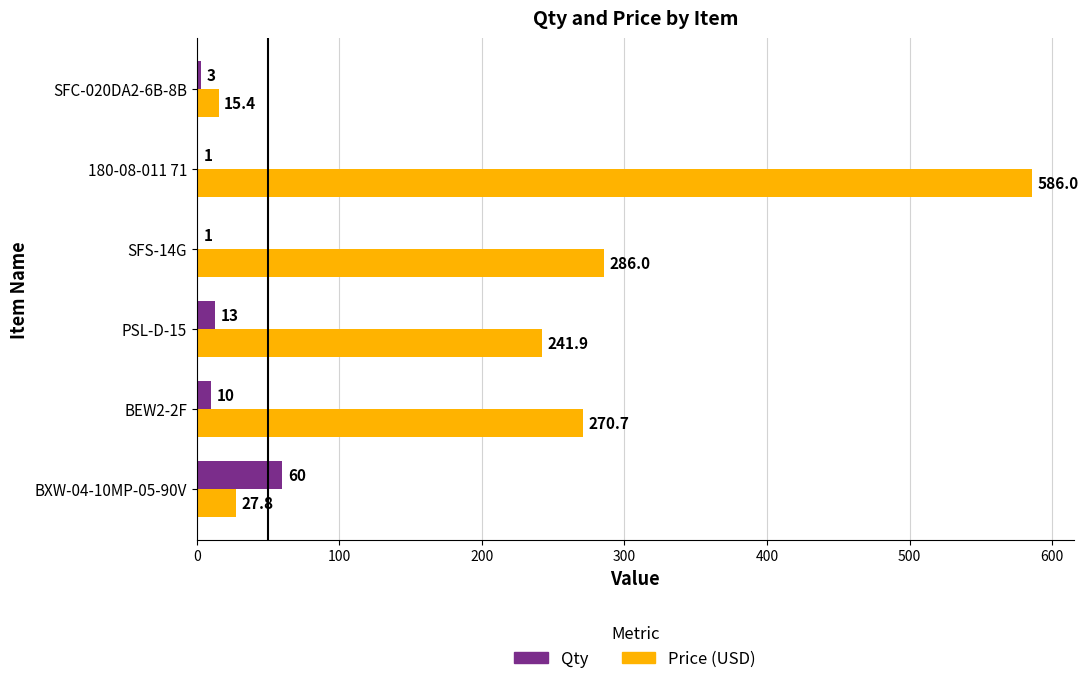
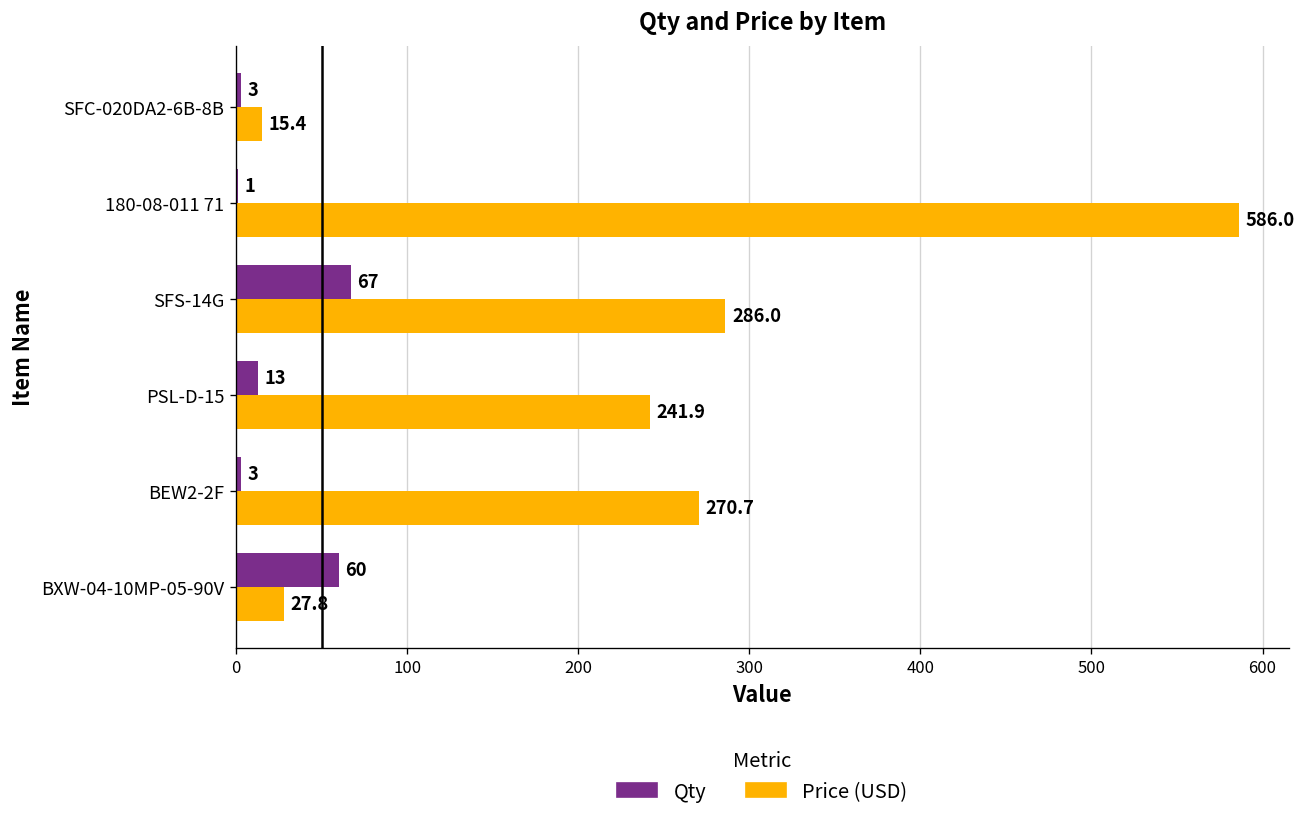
Qty, SFS-14G: 1 -> 67
Qty, BEW2-2F: 10 -> 3
